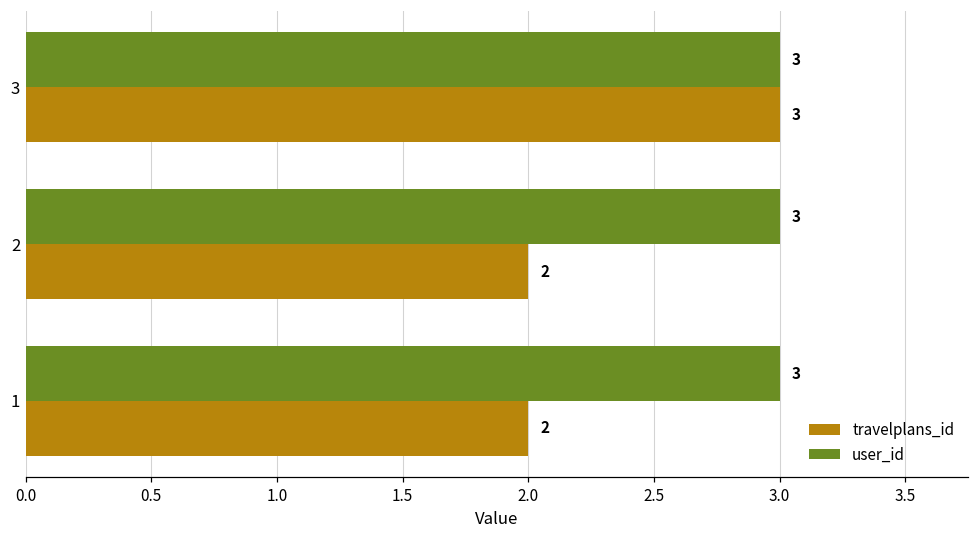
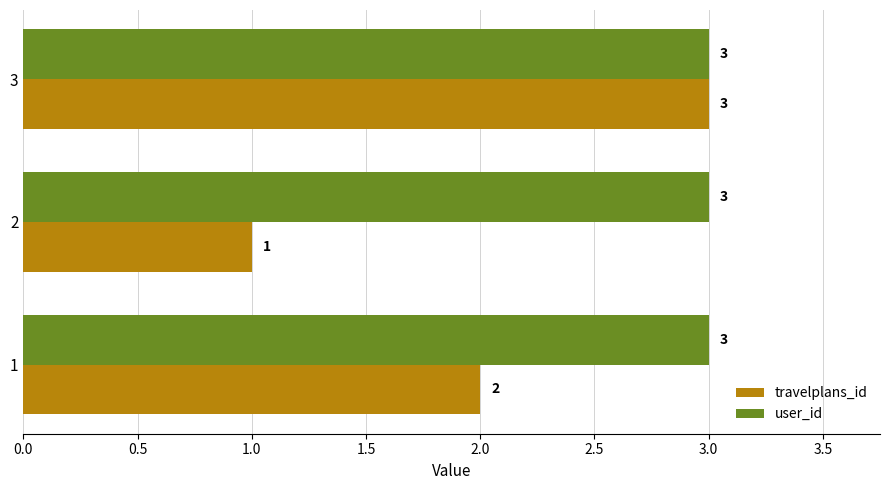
travelplans_id, 2: 2 -> 1
